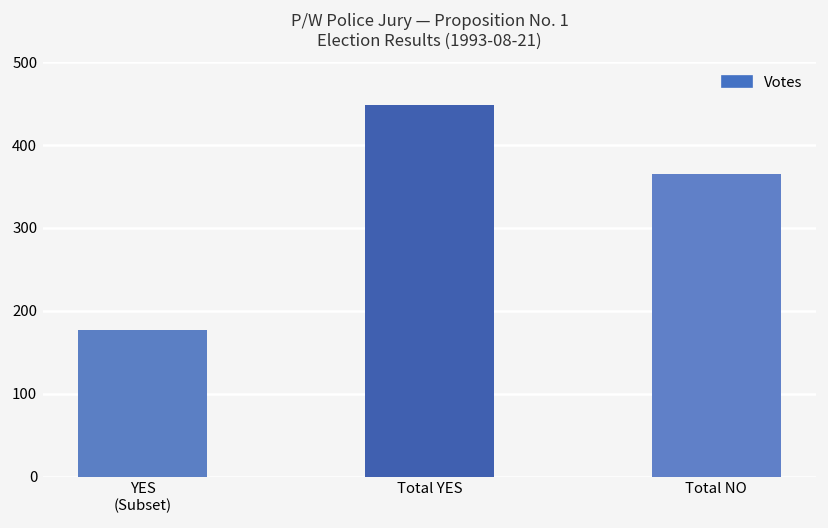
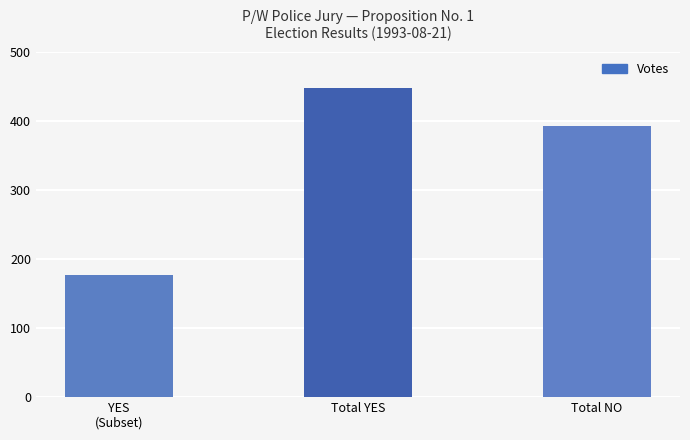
Total NO: 370 -> 390
